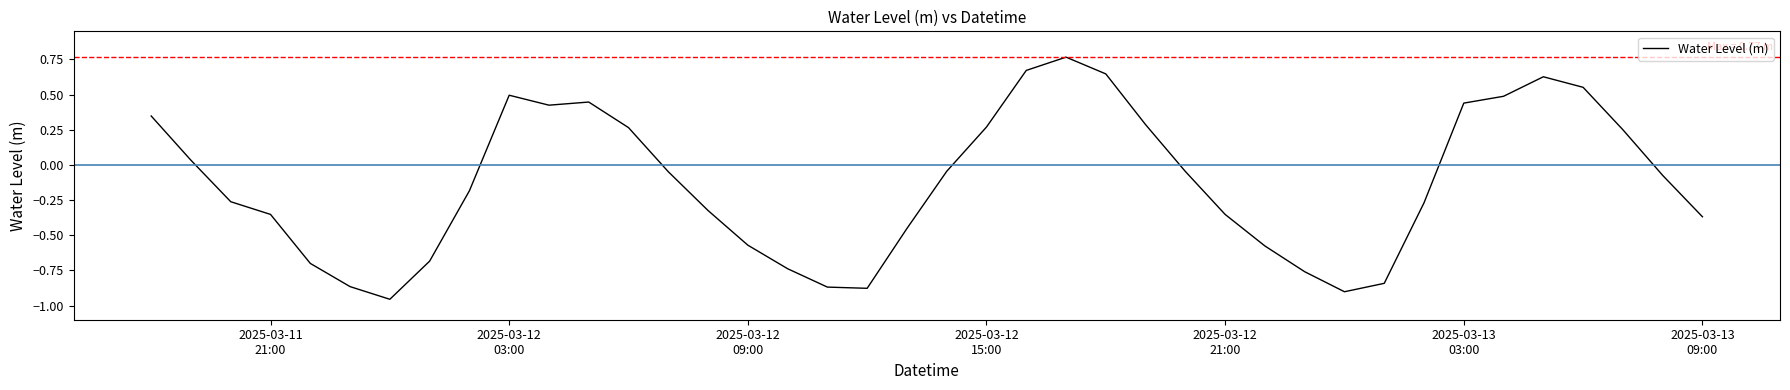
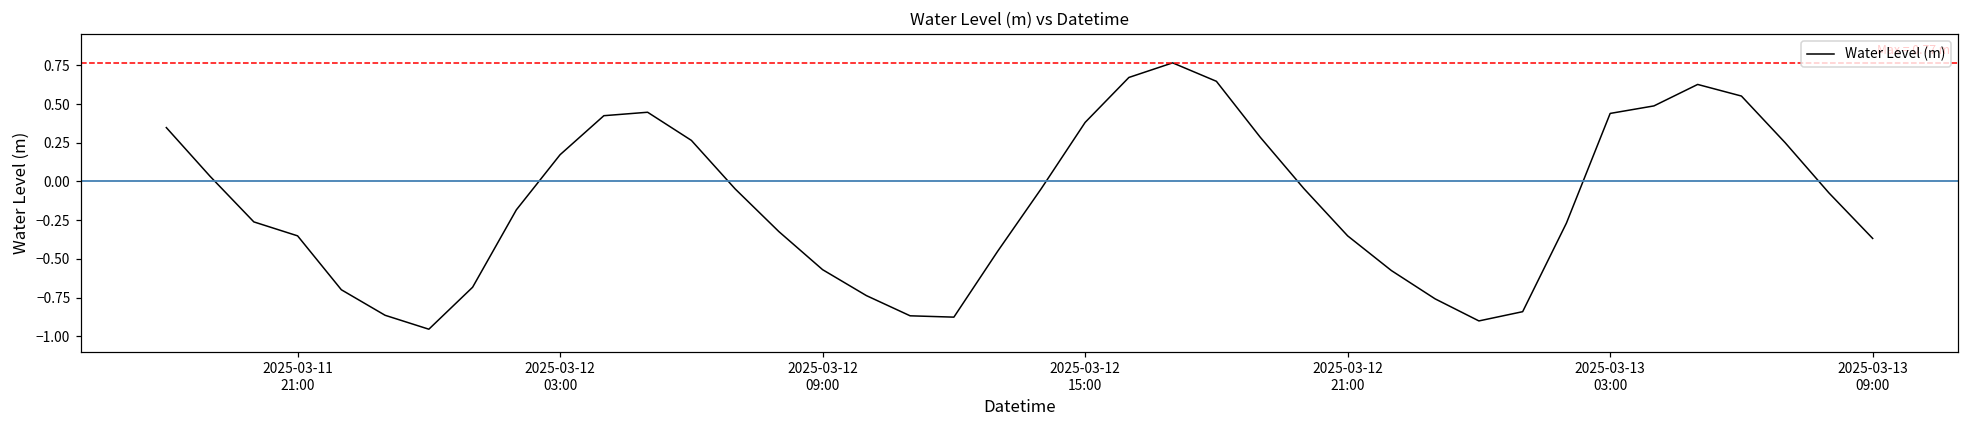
2025-03-12 03:00: 0.50 -> 0.17
2025-03-12 15:00: 0.27 -> 0.38
